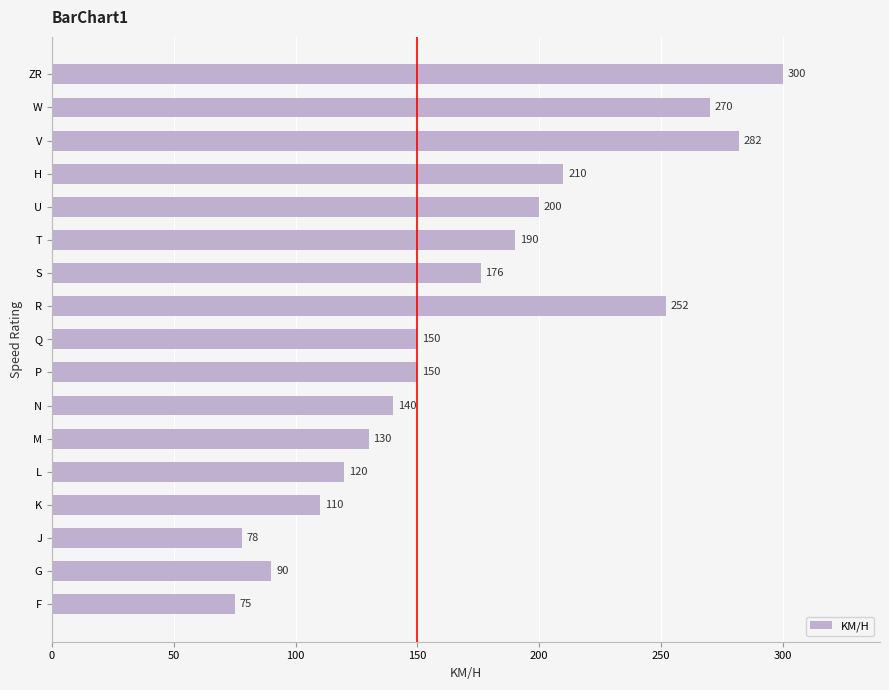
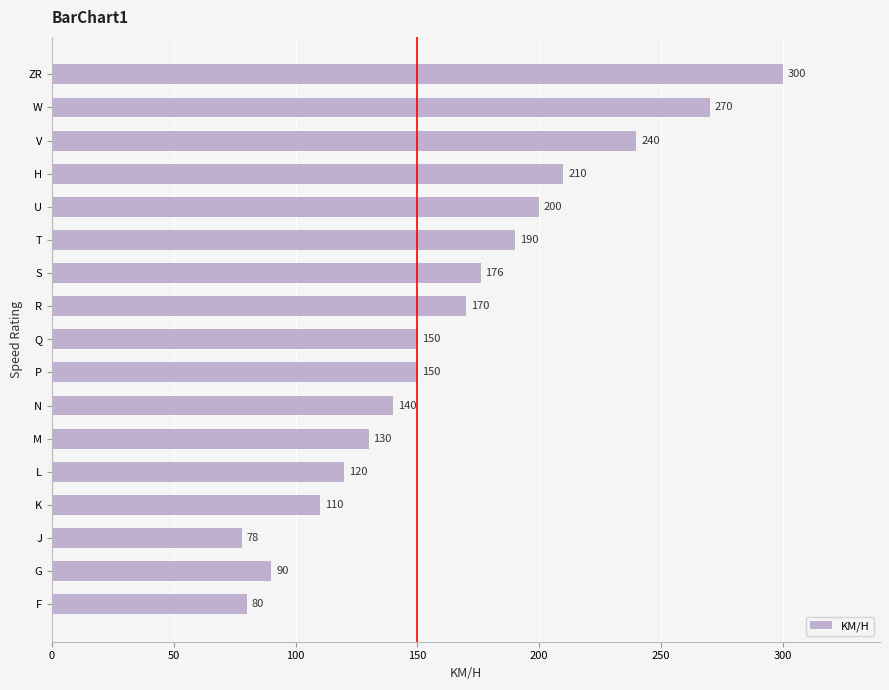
V: 282 -> 240
R: 252 -> 170
F: 75 -> 80
